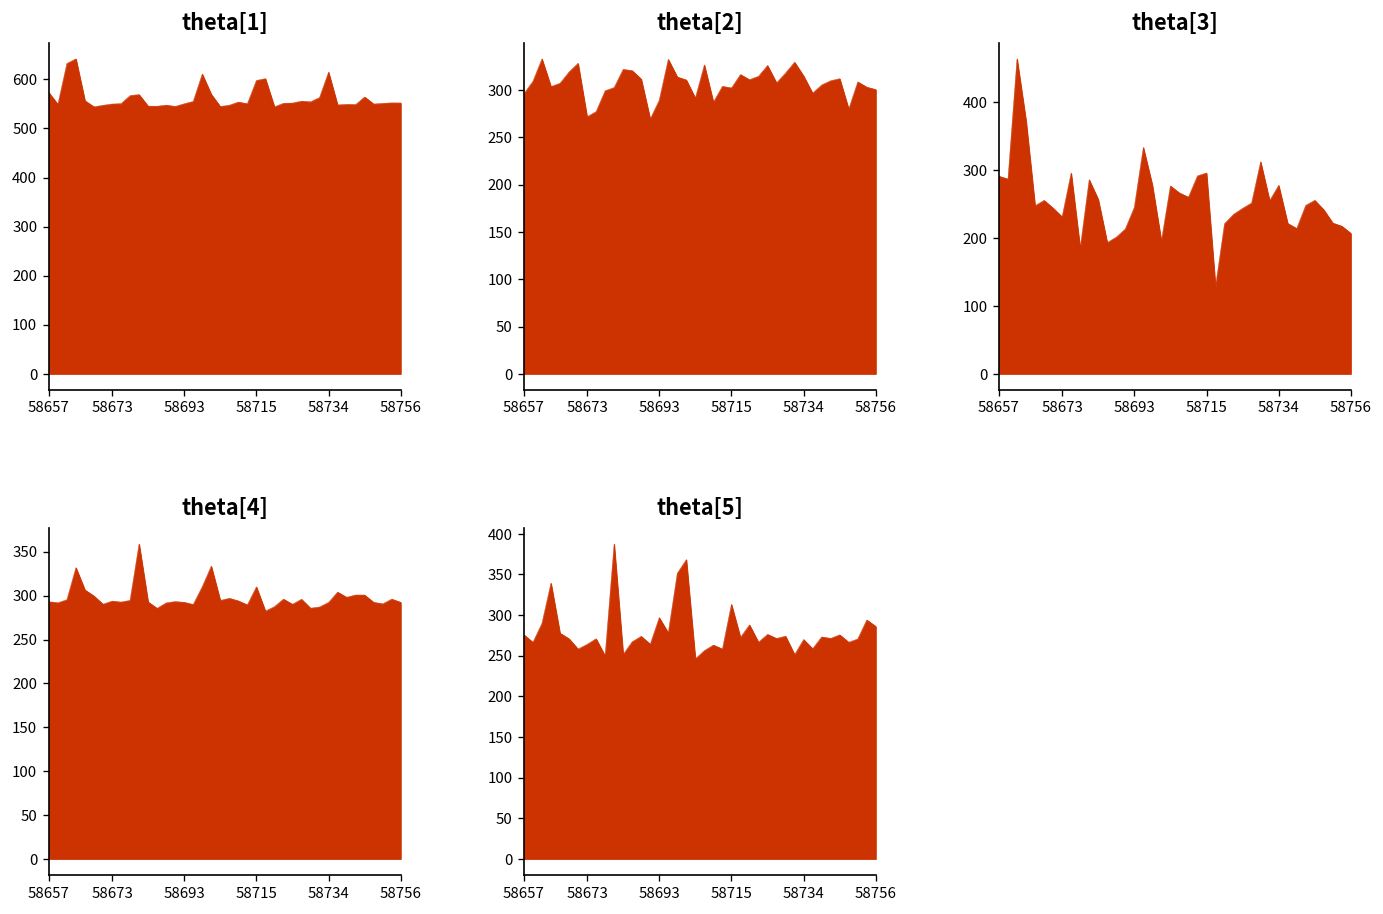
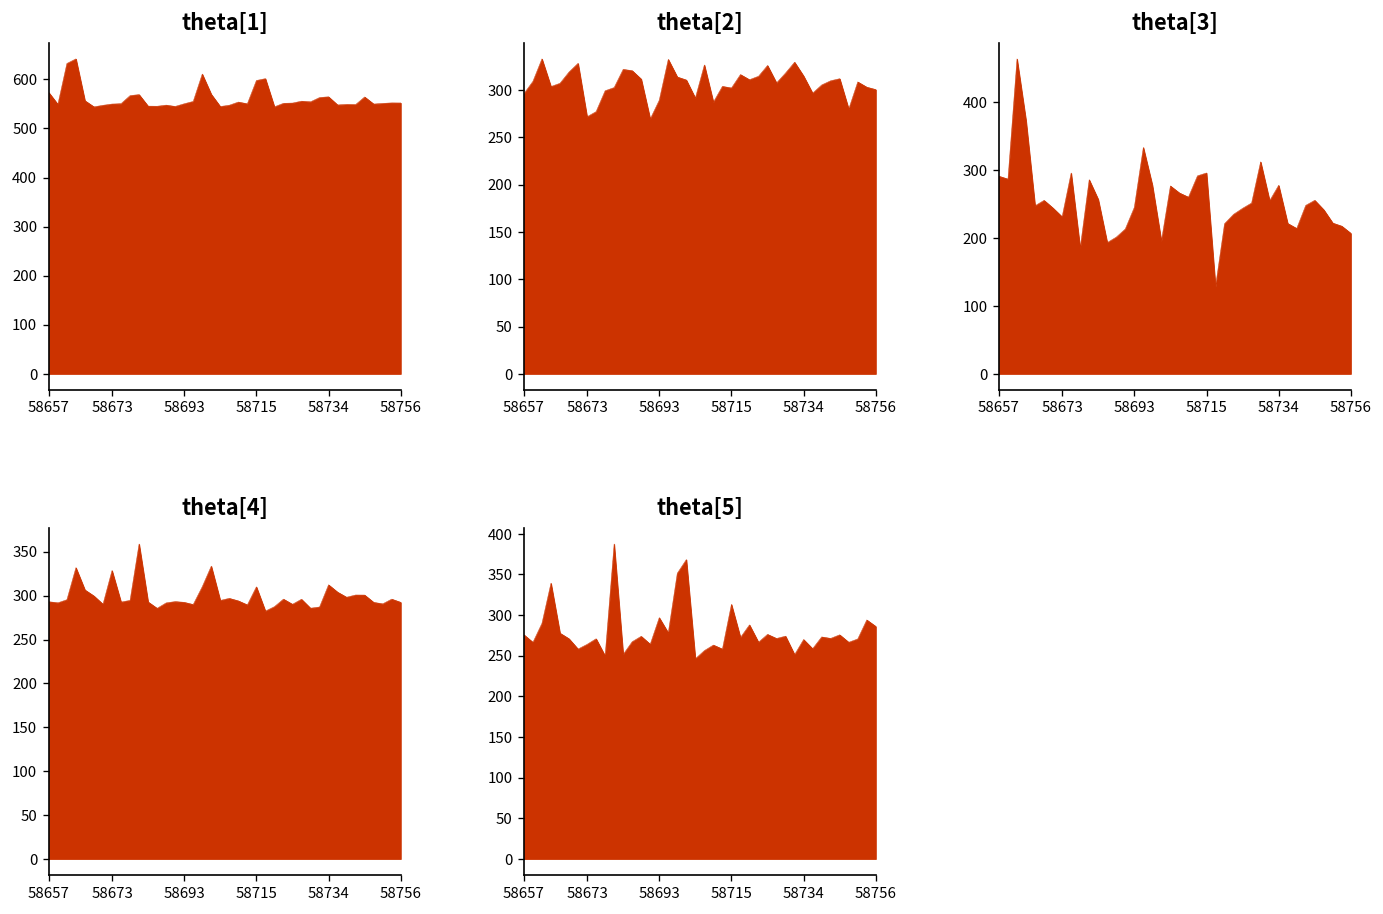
theta[1], 58734: 610 -> 560
theta[4], 58673: 290 -> 330
theta[4], 58734: 290 -> 310
